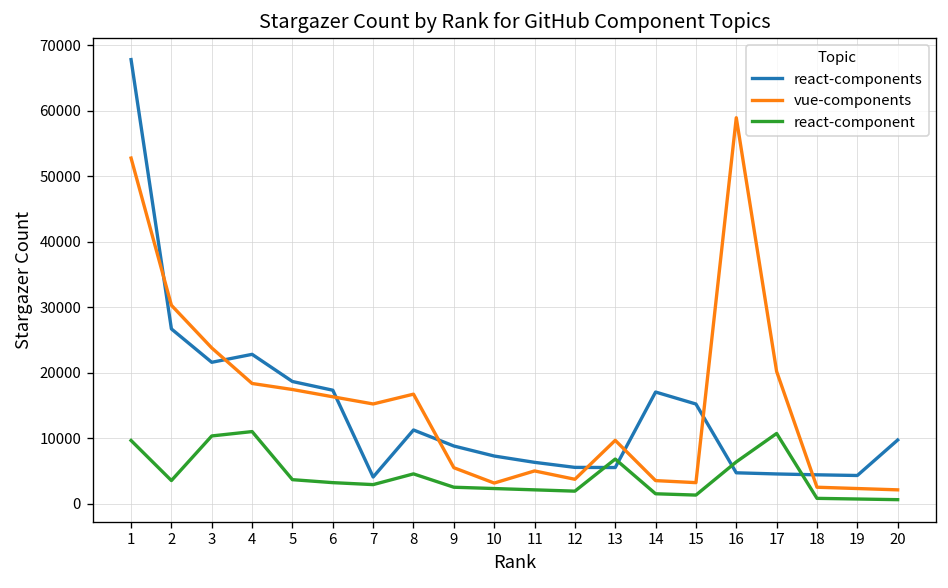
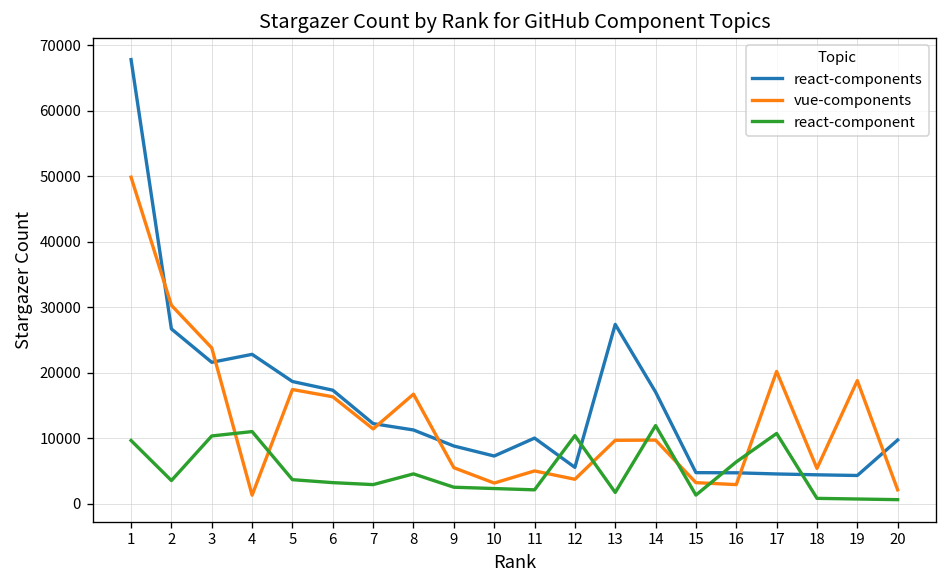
vue-components, 1: 53000 -> 50000
vue-components, 4: 18000 -> 1000
react-components, 7: 4000 -> 12000
vue-components, 7: 15000 -> 11000
react-components, 11: 6000 -> 10000
react-component, 12: 2000 -> 10000
react-components, 13: 6000 -> 27000
react-component, 13: 7000 -> 2000
vue-components, 14: 4000 -> 10000
react-component, 14: 2000 -> 12000
react-components, 15: 15000 -> 5000
vue-components, 16: 59000 -> 3000
vue-components, 18: 3000 -> 5000
vue-components, 19: 2000 -> 19000
